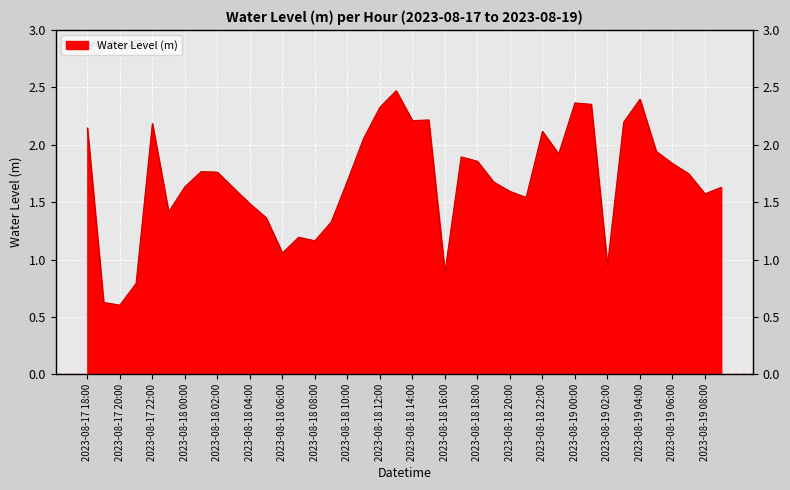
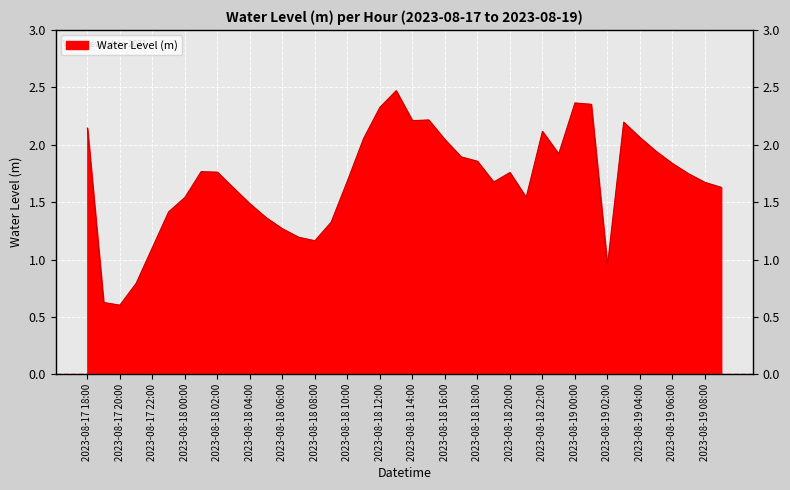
2023-08-17 22:00: 2.18 -> 1.10
2023-08-18 00:00: 1.63 -> 1.54
2023-08-18 06:00: 1.06 -> 1.27
2023-08-18 16:00: 0.89 -> 2.04
2023-08-18 20:00: 1.59 -> 1.76
2023-08-19 04:00: 2.40 -> 2.06
2023-08-19 08:00: 1.57 -> 1.67
